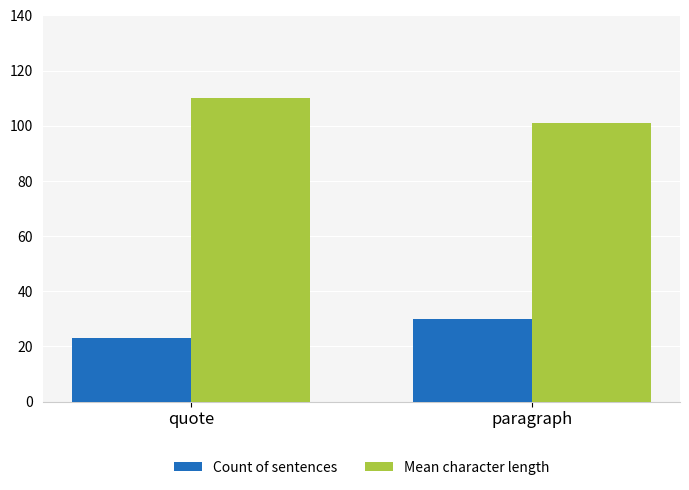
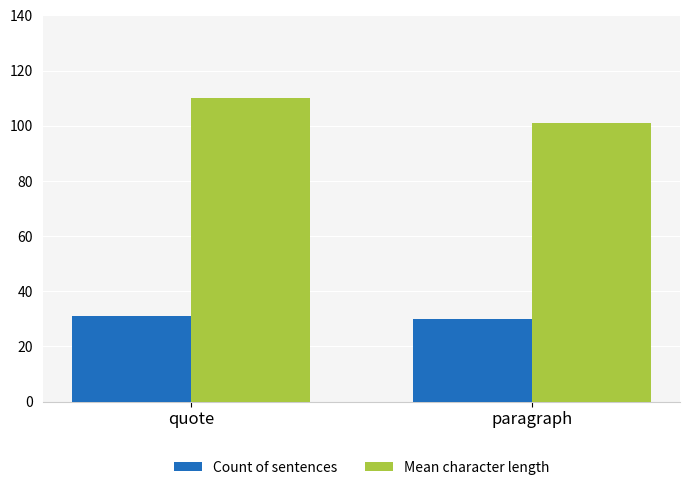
Count of sentences, quote: 23 -> 31
